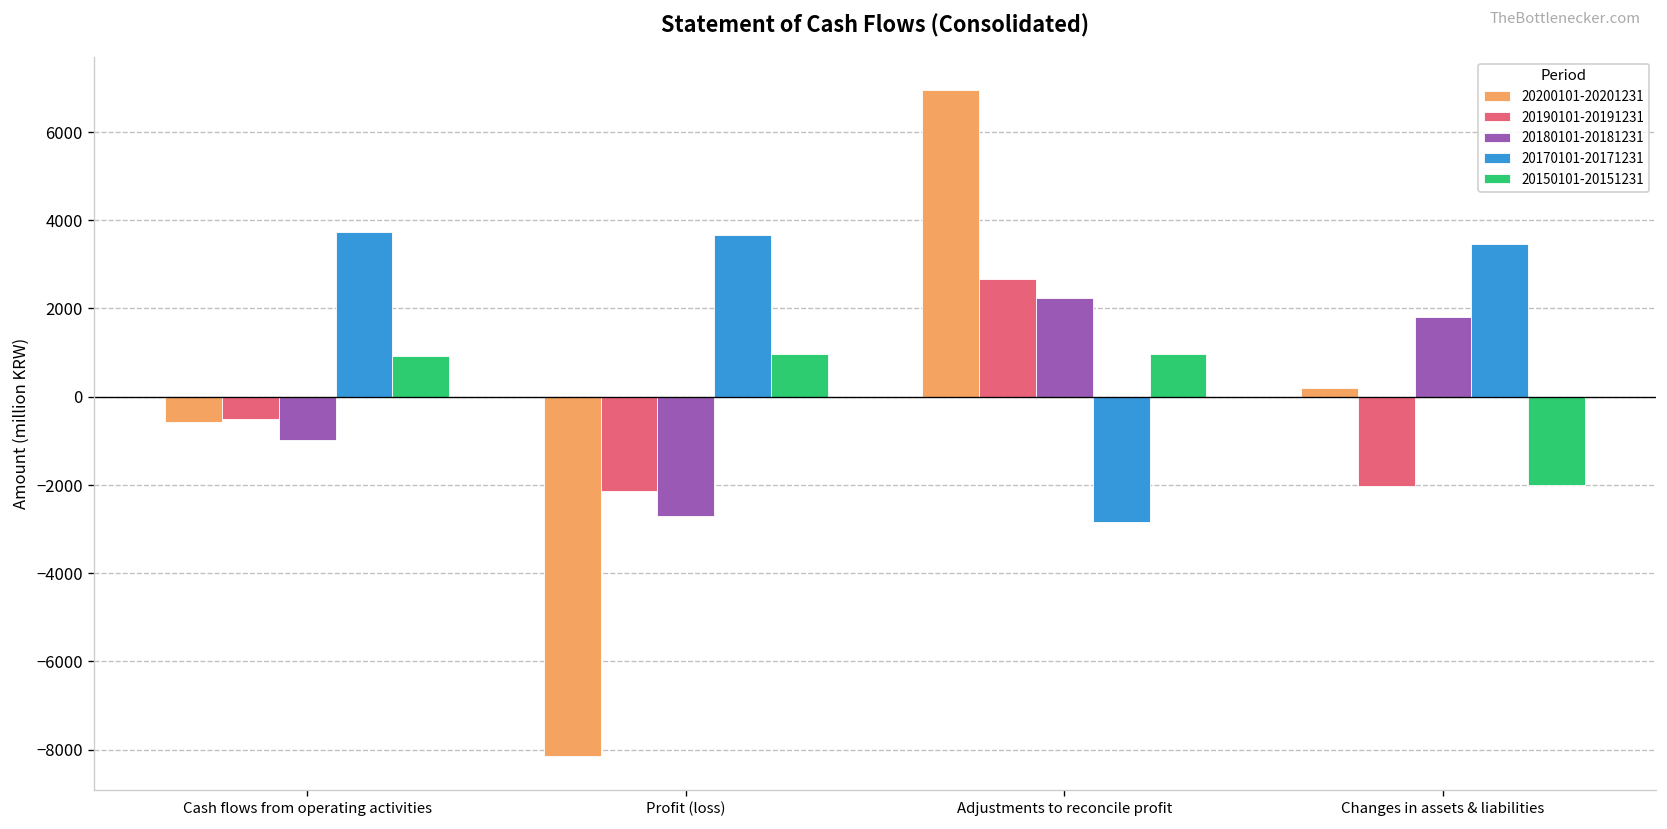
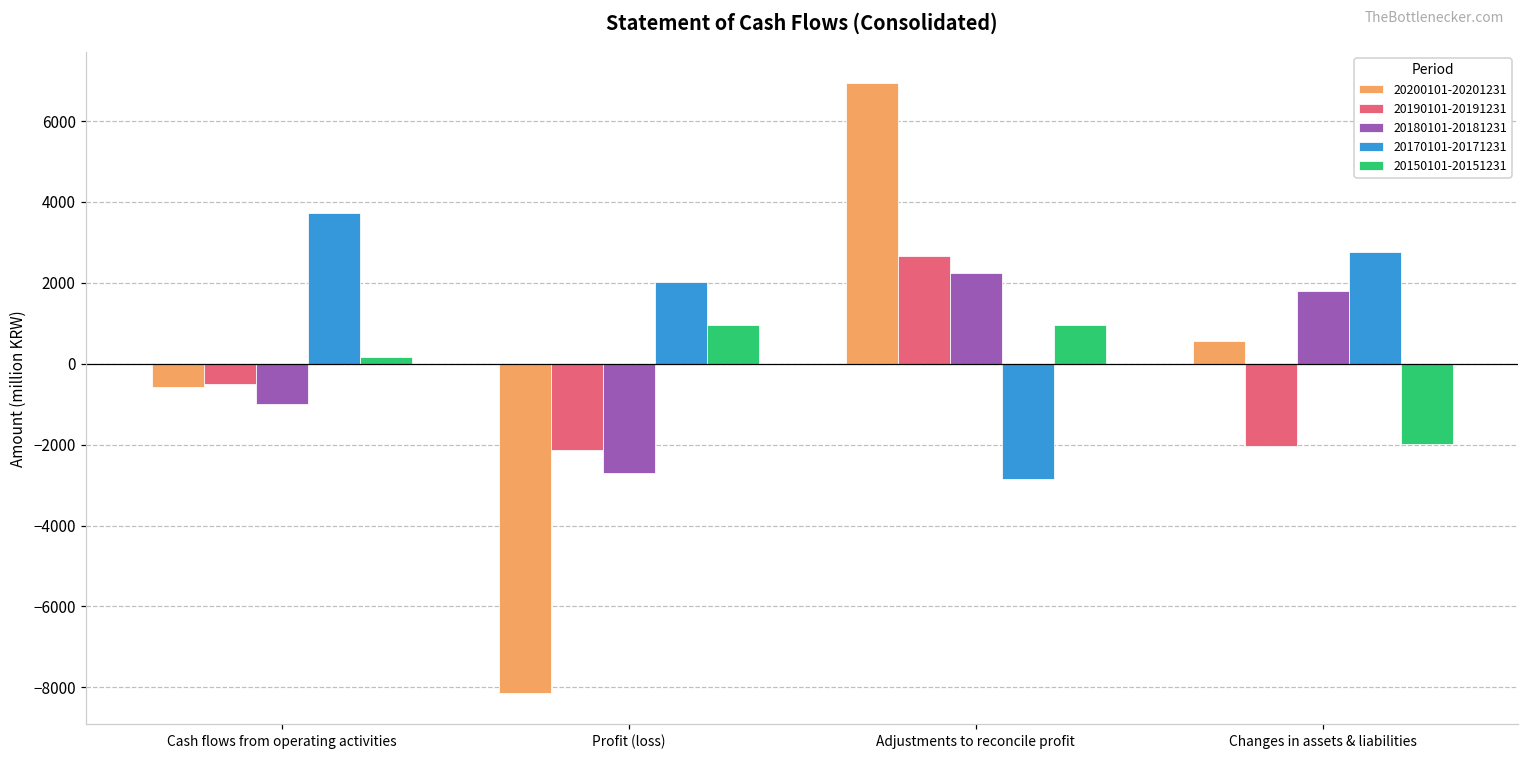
20150101-20151231, Cash flows from operating activities: 900 -> 200
20170101-20171231, Profit (loss): 3700 -> 2000
20200101-20201231, Changes in assets & liabilities: 200 -> 600
20170101-20171231, Changes in assets & liabilities: 3500 -> 2800
